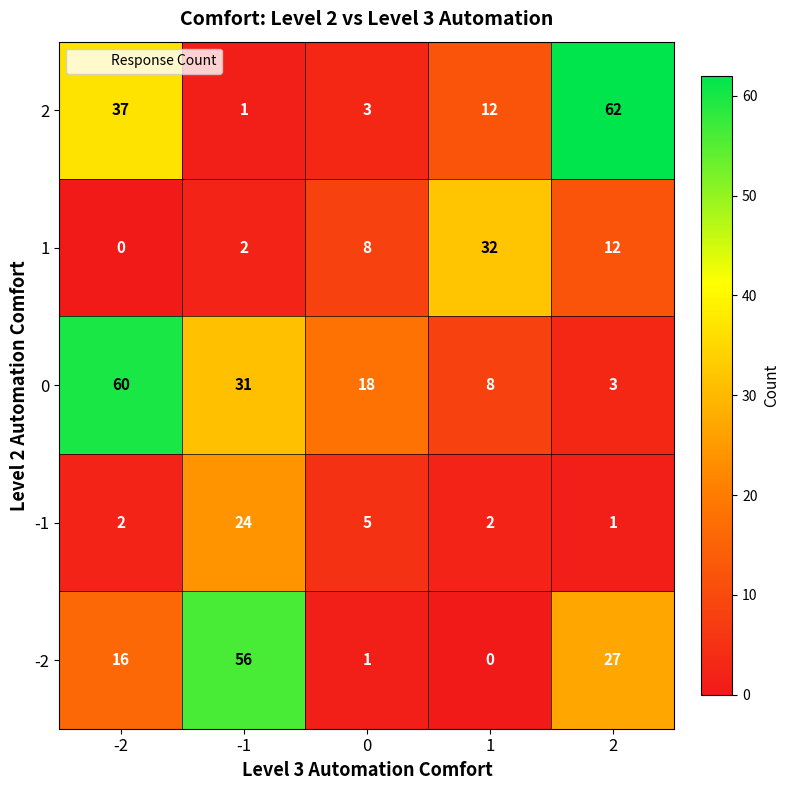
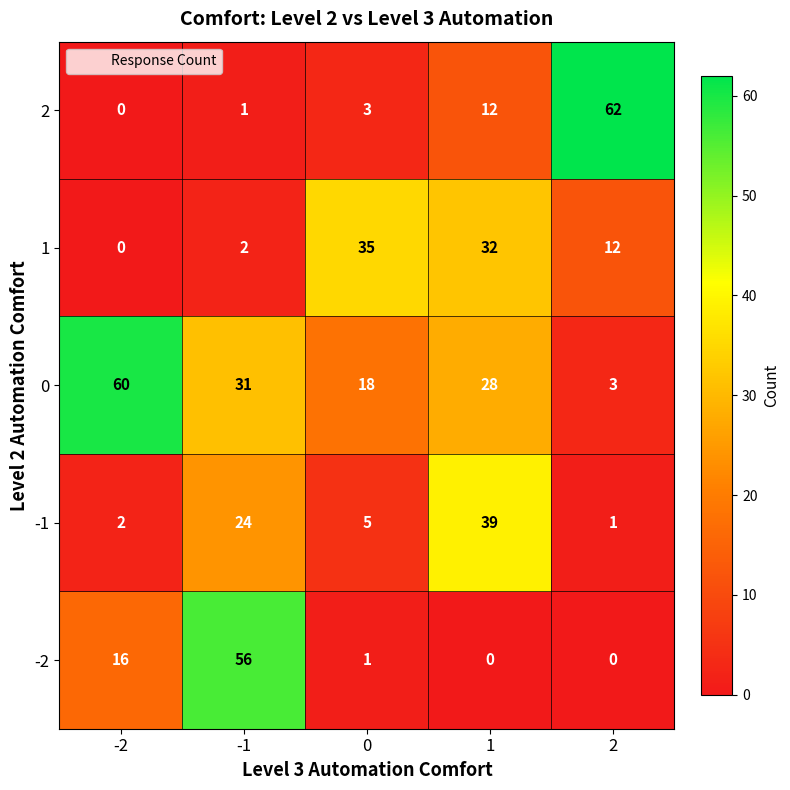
2, -2: 37 -> 0
1, 0: 8 -> 35
0, 1: 8 -> 28
-1, 1: 2 -> 39
-2, 2: 27 -> 0
